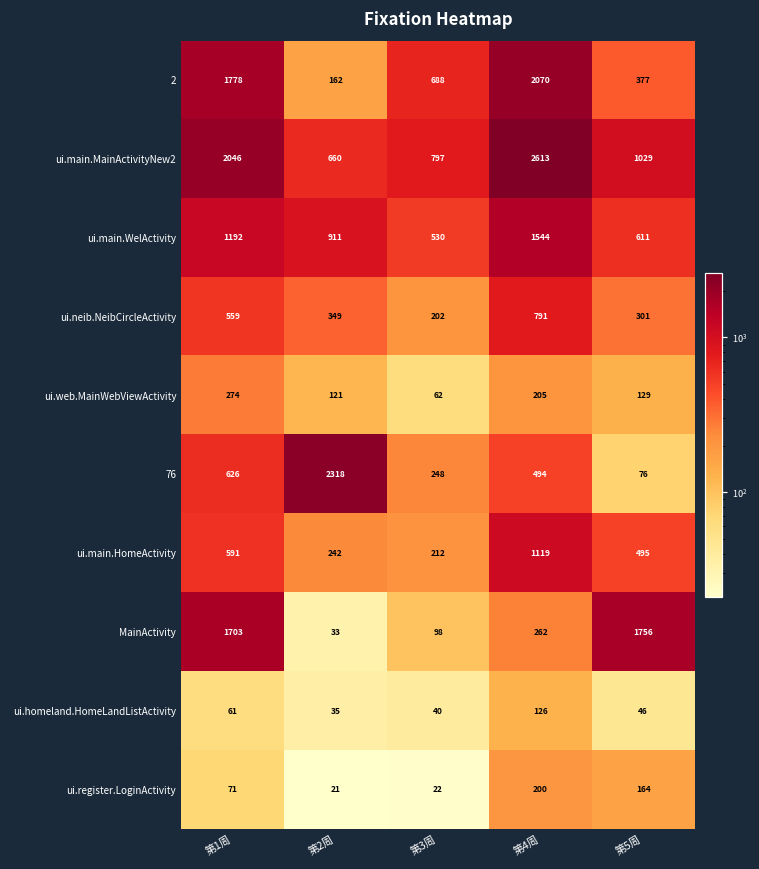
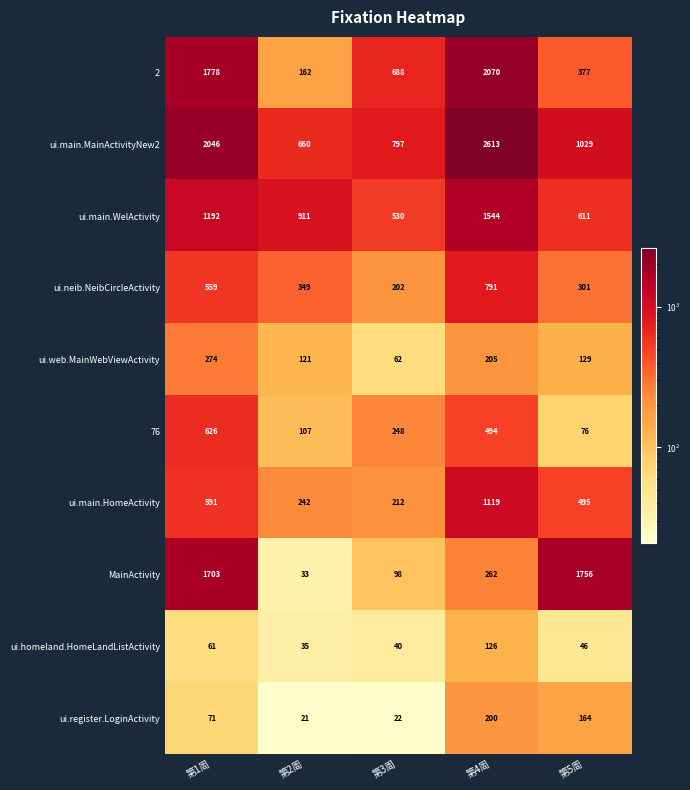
76, 第2周: 2318 -> 107
